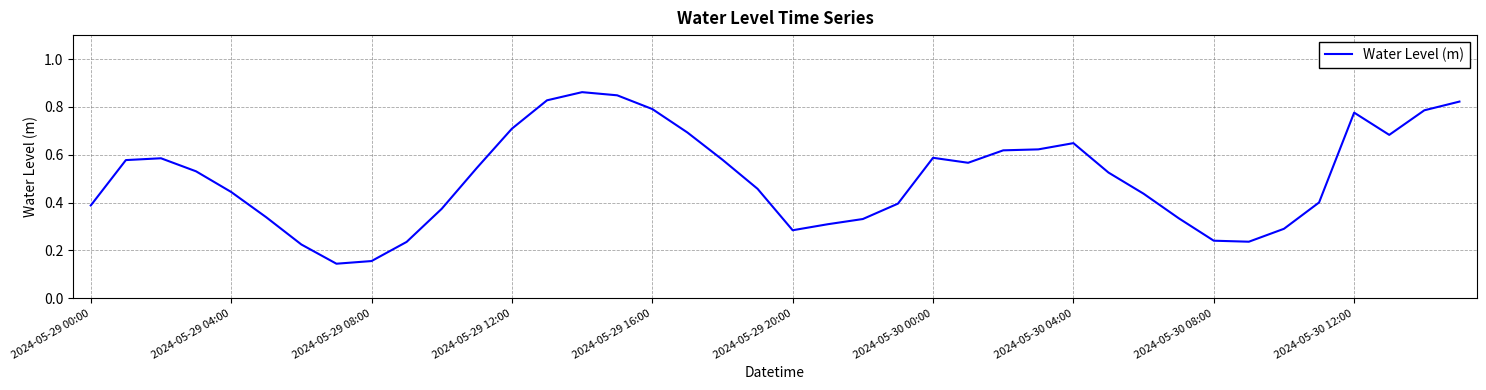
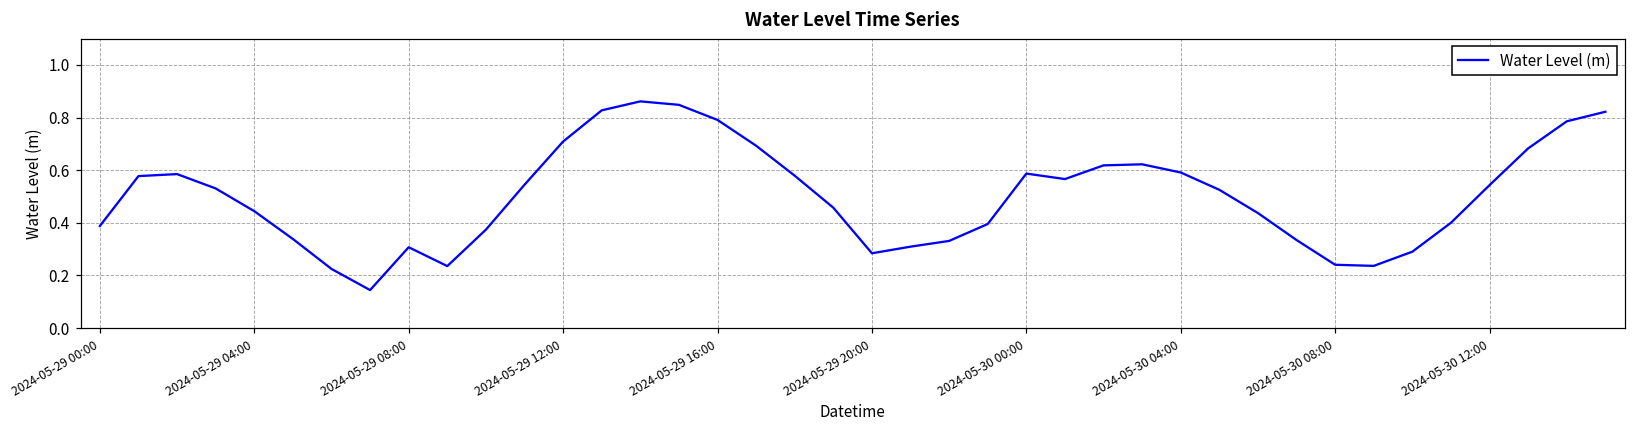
2024-05-29 08:00: 0.16 -> 0.31
2024-05-30 04:00: 0.65 -> 0.59
2024-05-30 12:00: 0.78 -> 0.54
